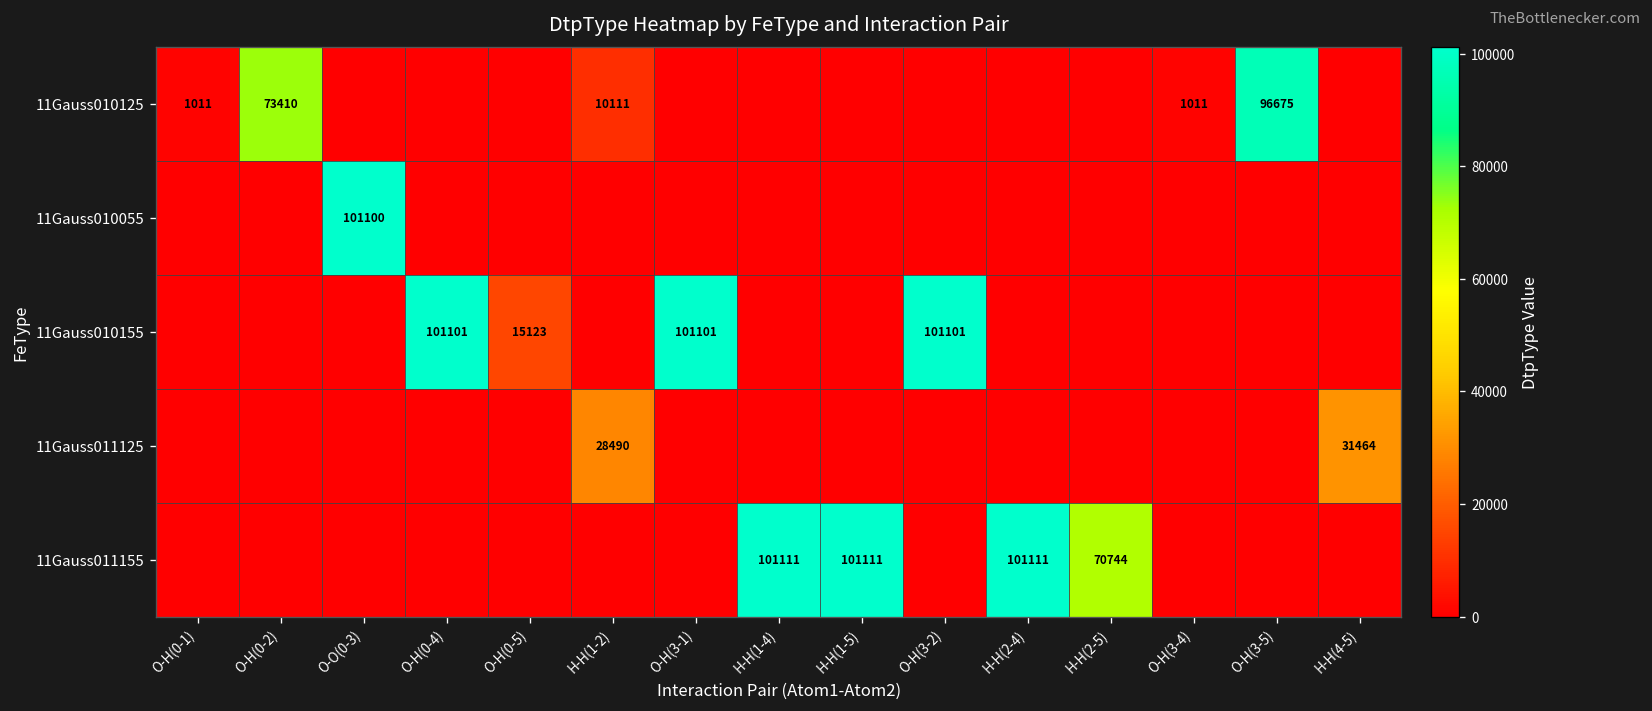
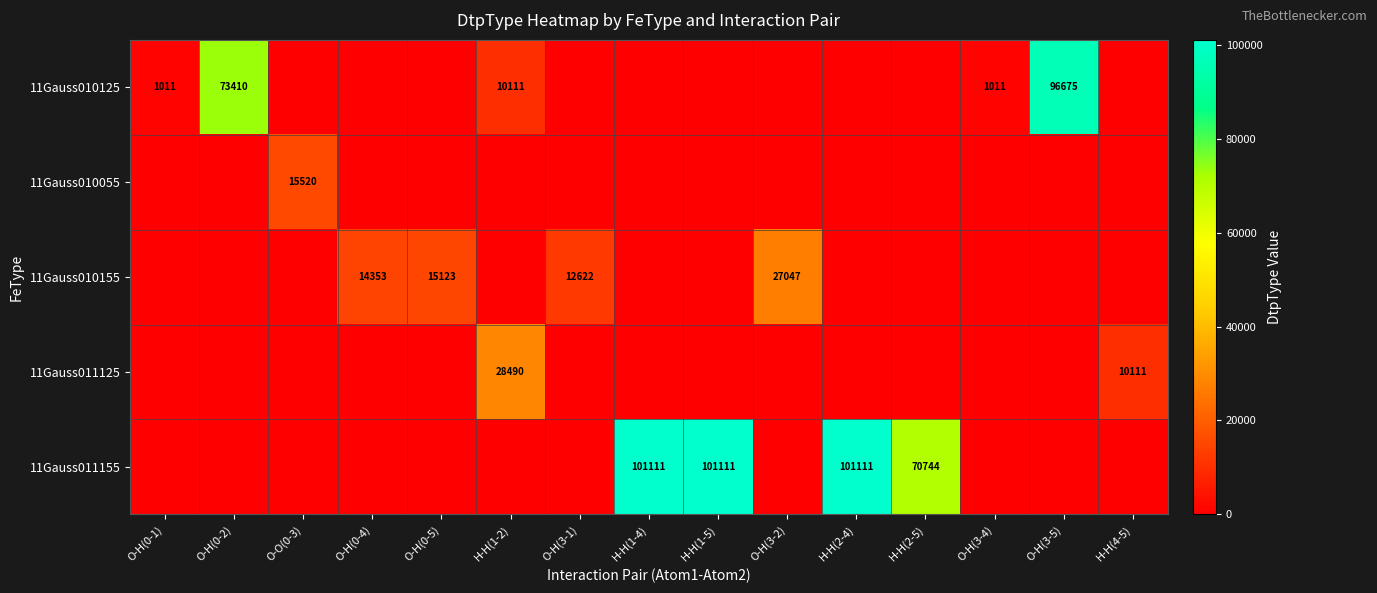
11Gauss010055, O-O(0-3): 101100 -> 15520
11Gauss010155, O-H(0-4): 101101 -> 14353
11Gauss010155, O-H(3-1): 101101 -> 12622
11Gauss010155, O-H(3-2): 101101 -> 27047
11Gauss011125, H-H(4-5): 31464 -> 10111
